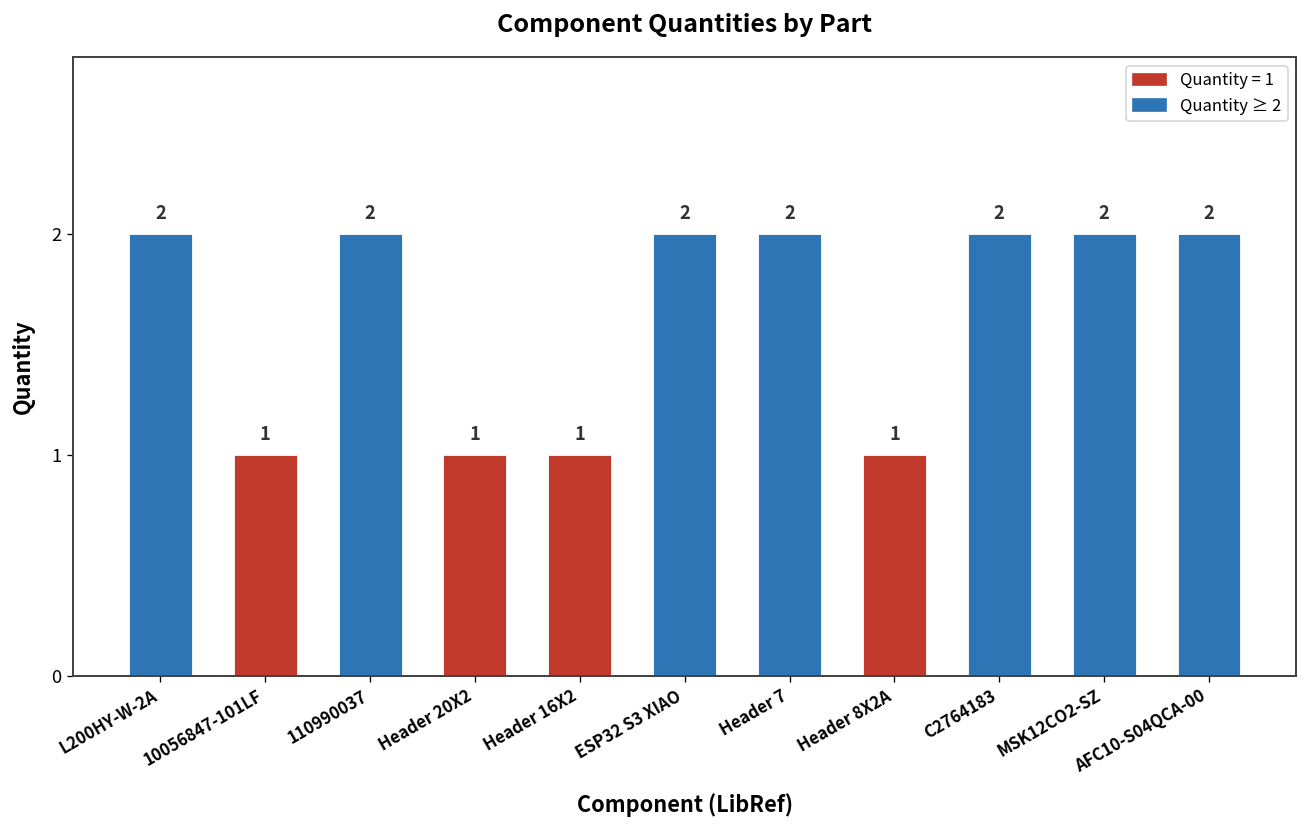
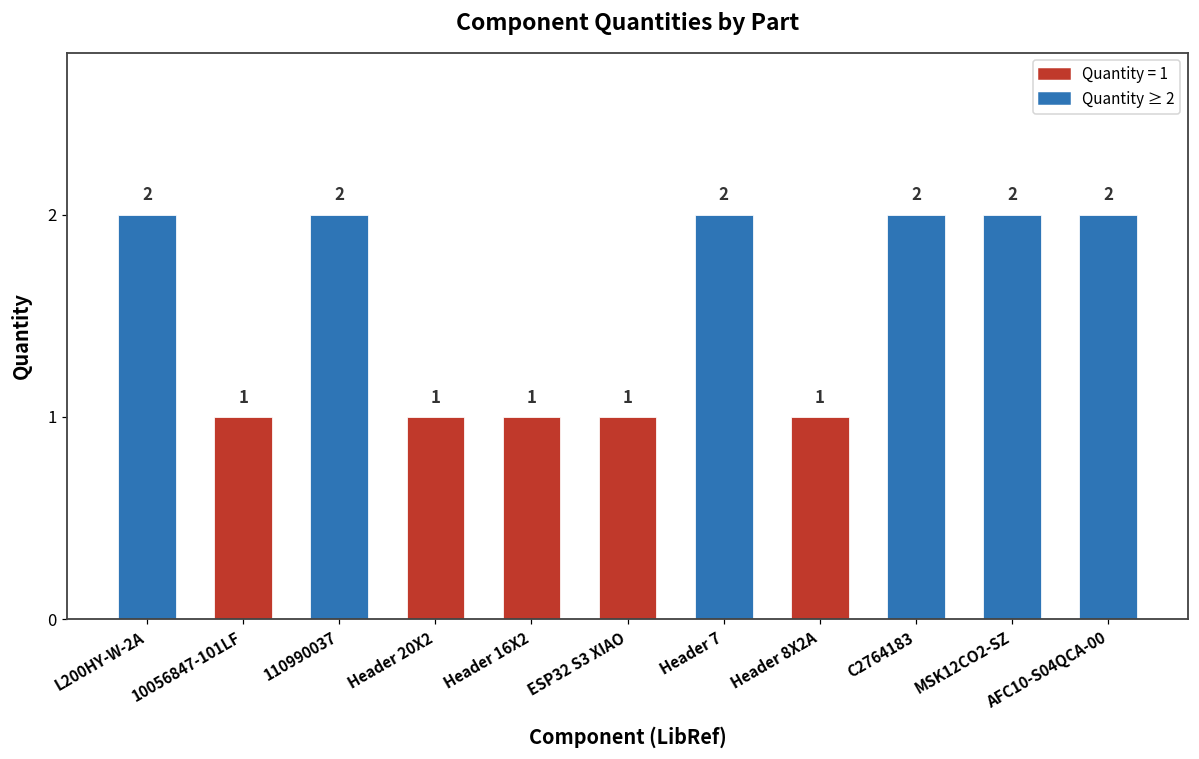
ESP32 S3 XIAO: 2 -> 1
